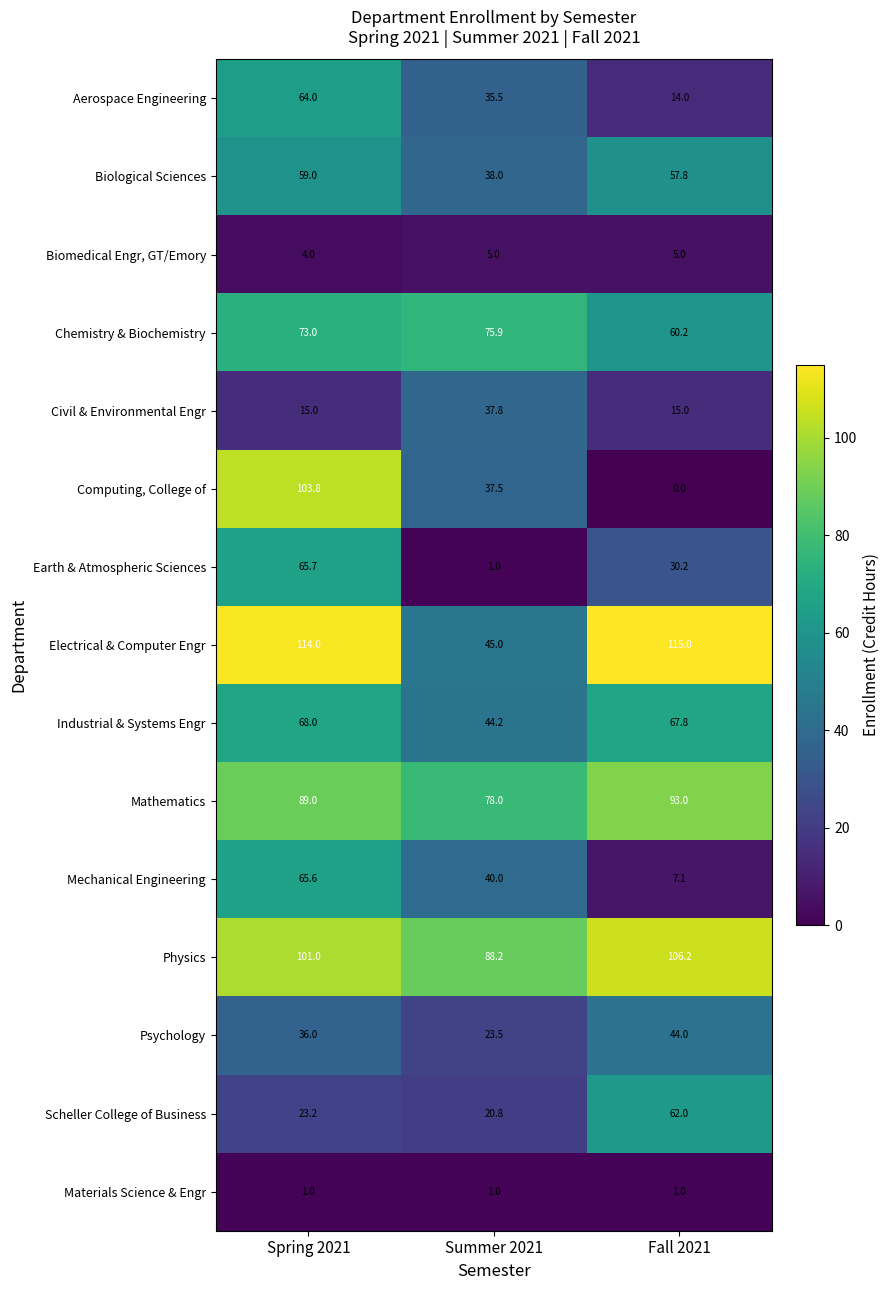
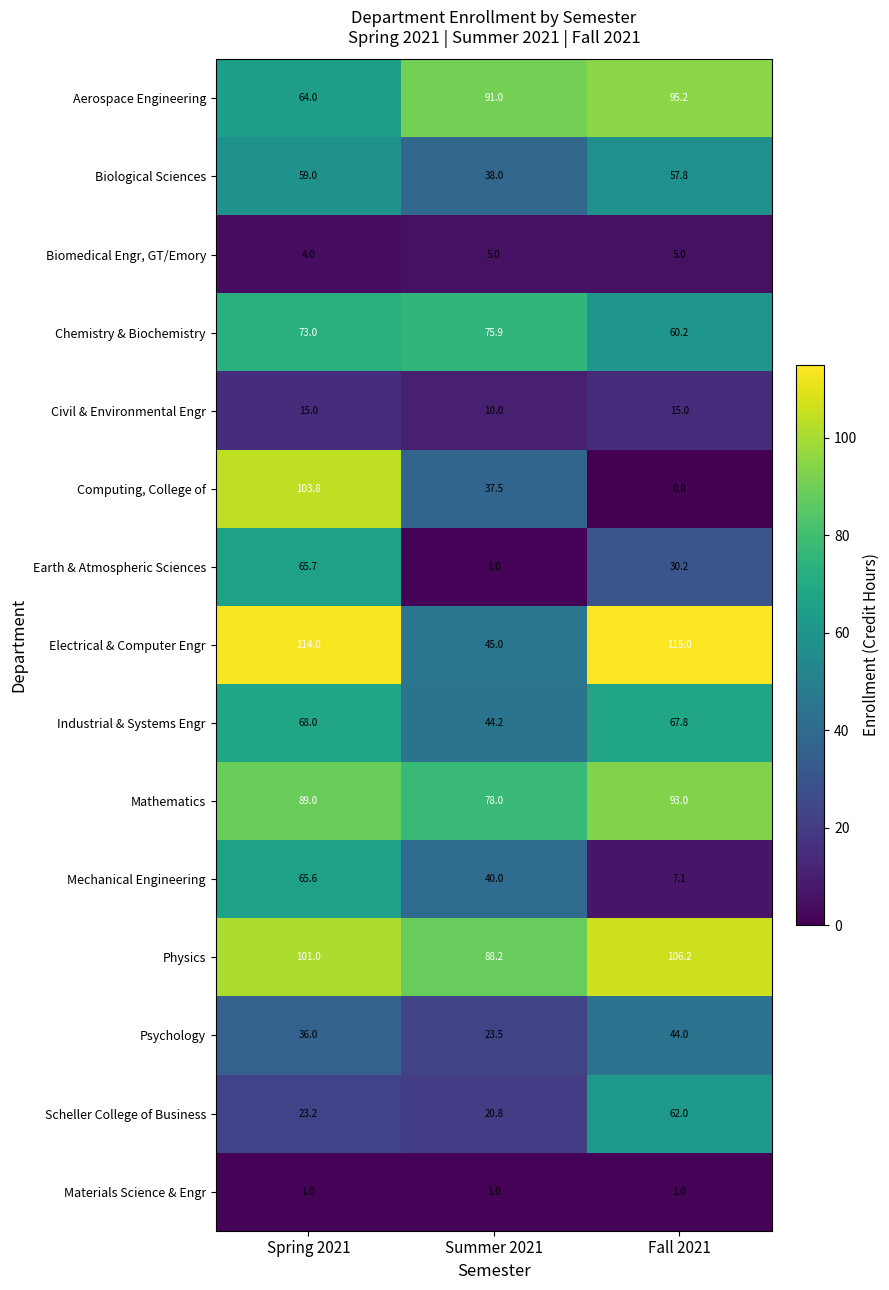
Aerospace Engineering, Summer 2021: 35.5 -> 91.0
Aerospace Engineering, Fall 2021: 14.0 -> 95.2
Civil & Environmental Engr, Summer 2021: 37.8 -> 10.0
